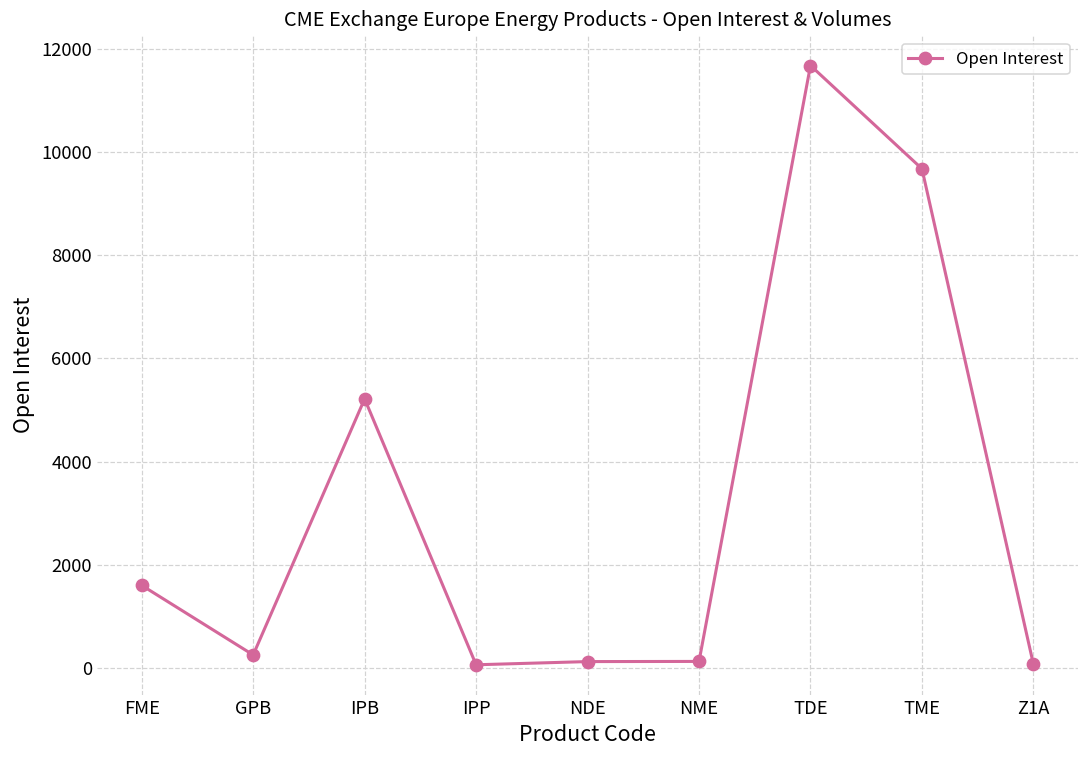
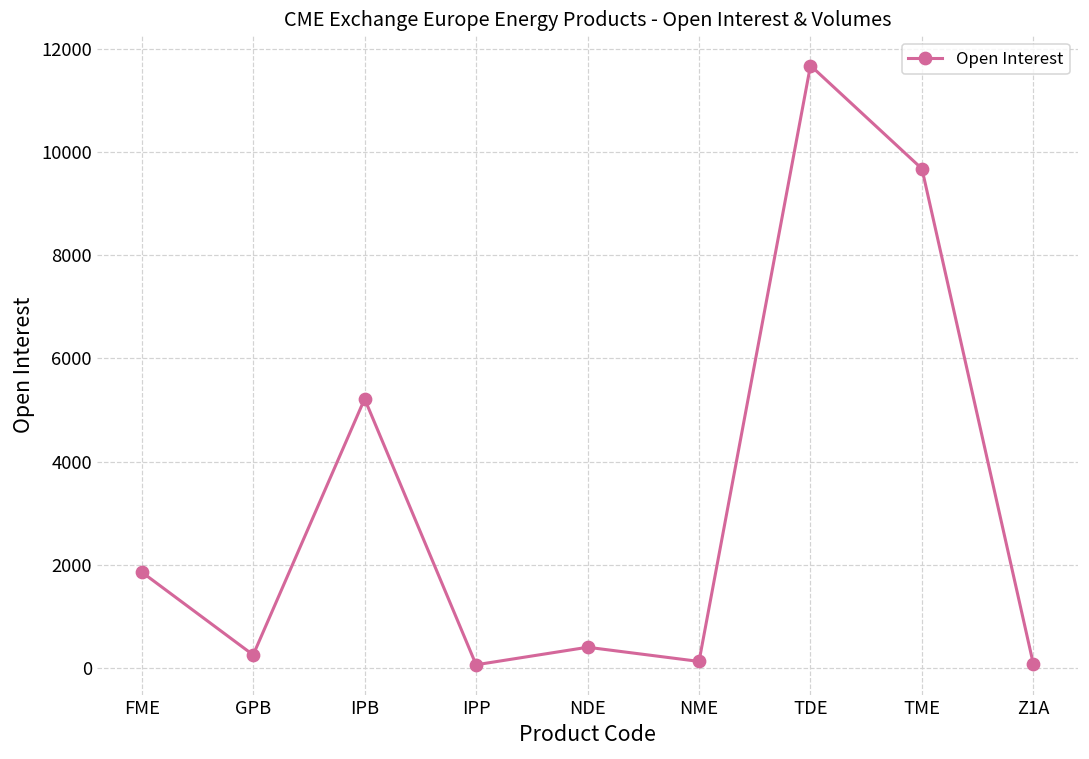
FME: 1600 -> 1900
NDE: 100 -> 400
